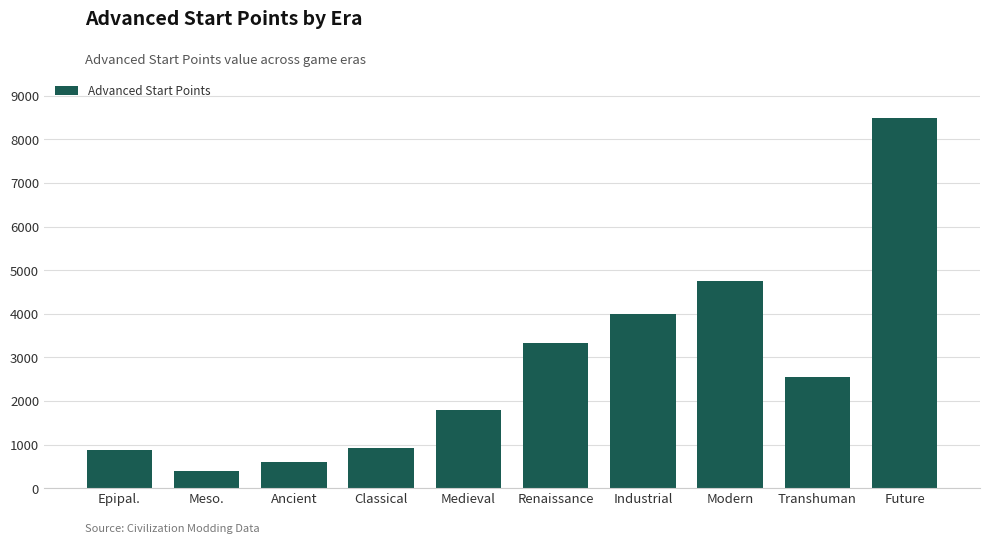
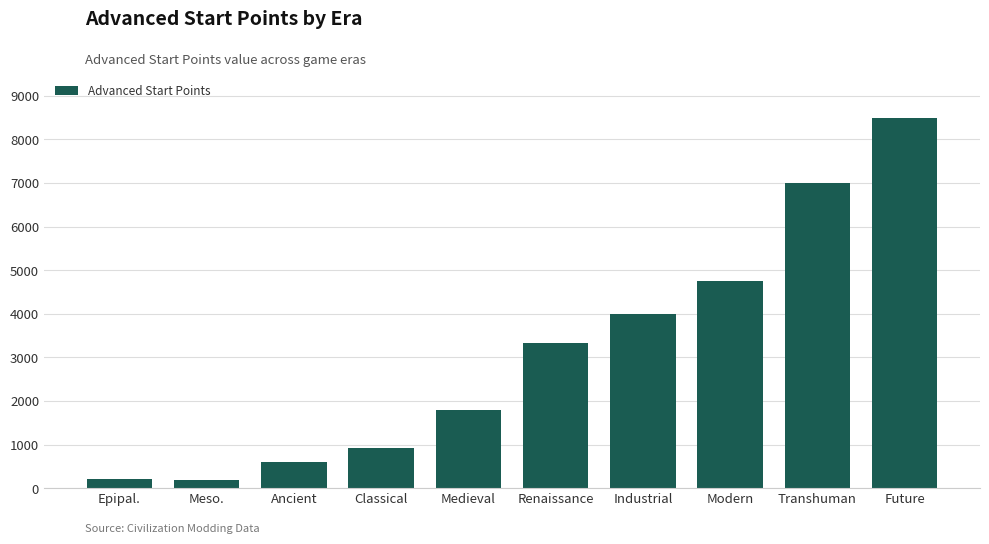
Epipal.: 900 -> 200
Meso.: 400 -> 200
Transhuman: 2600 -> 7000
